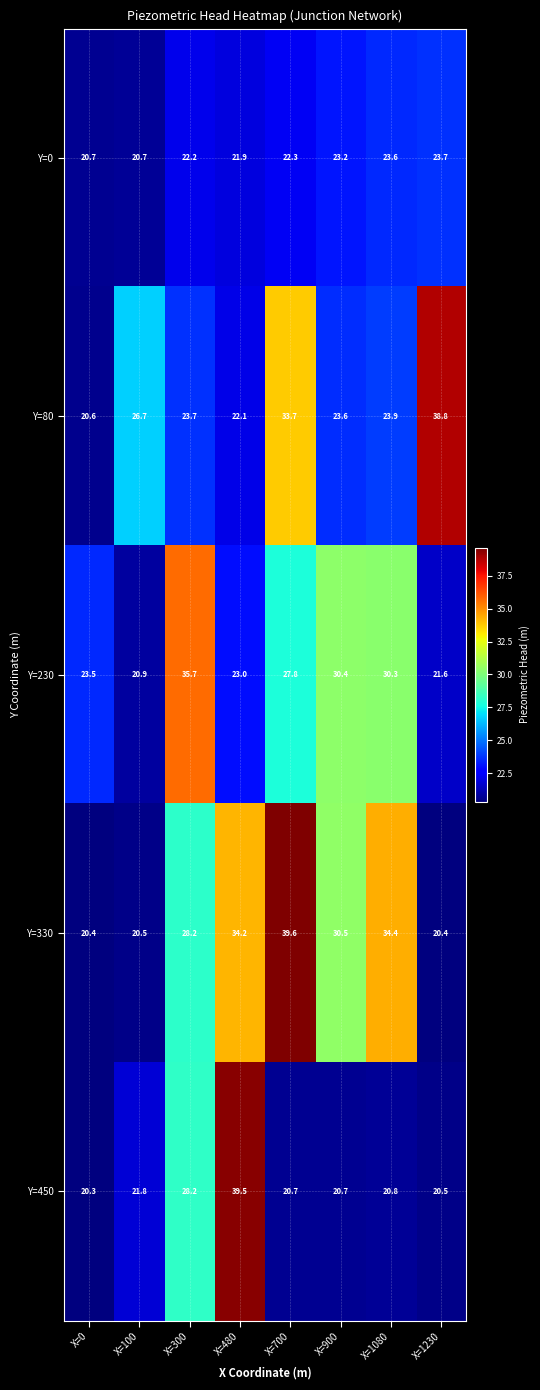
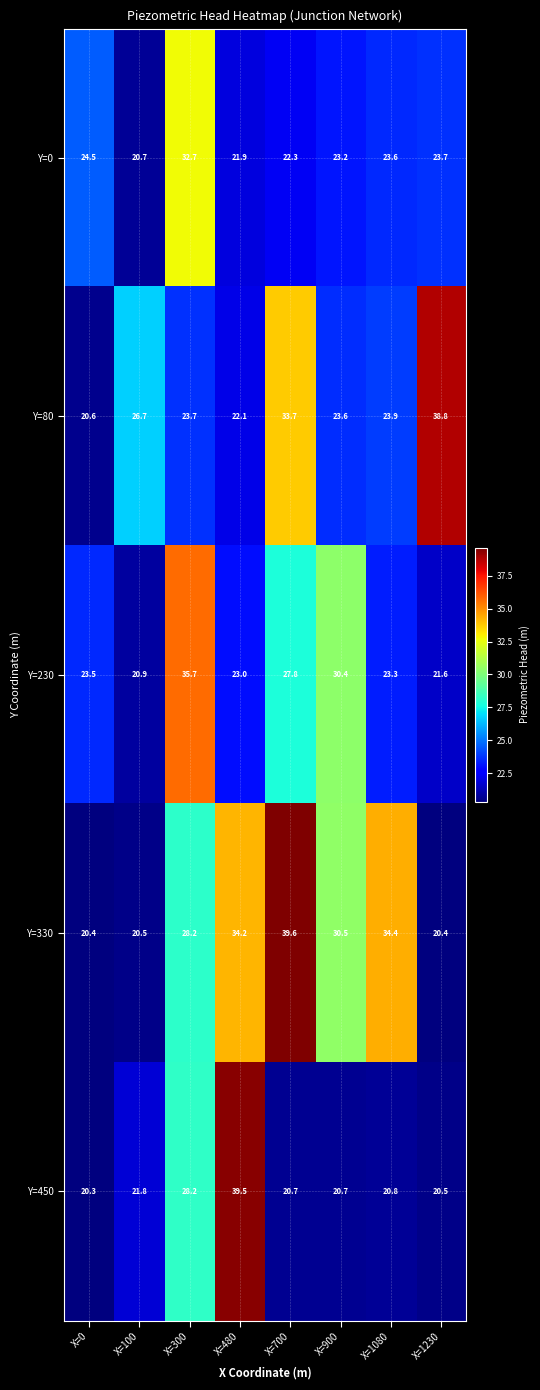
Y=0, X=0: 20.7 -> 24.5
Y=0, X=300: 22.2 -> 32.7
Y=230, X=1080: 30.3 -> 23.3
